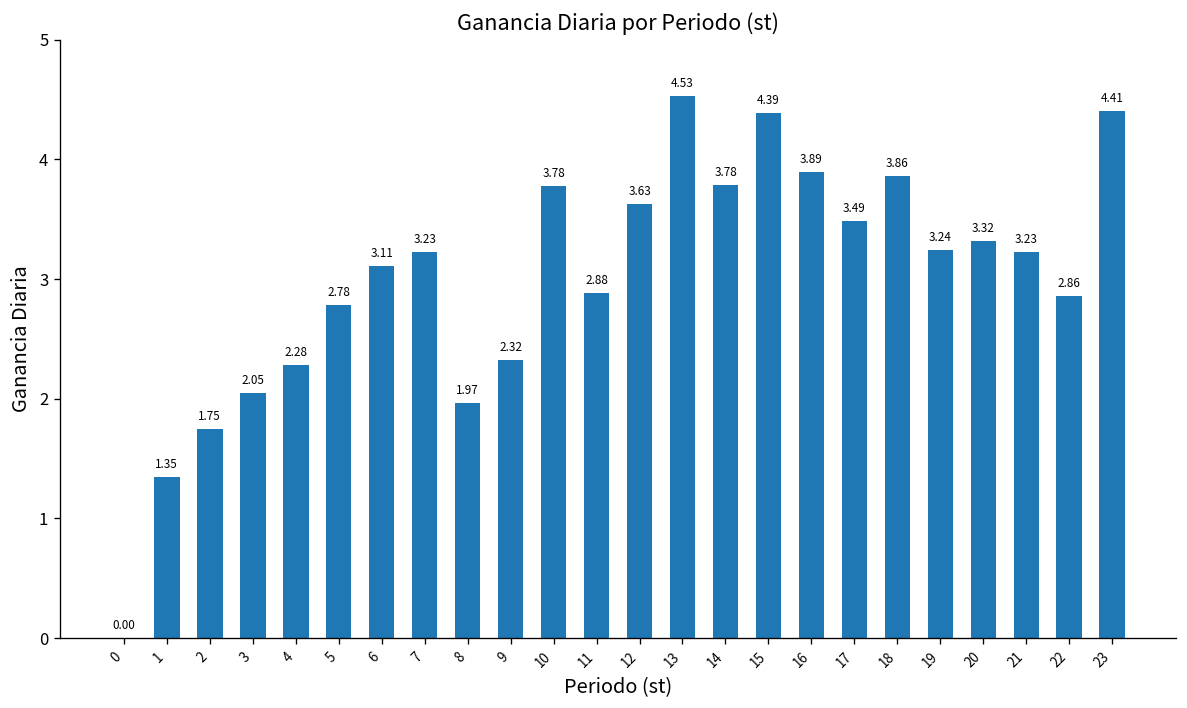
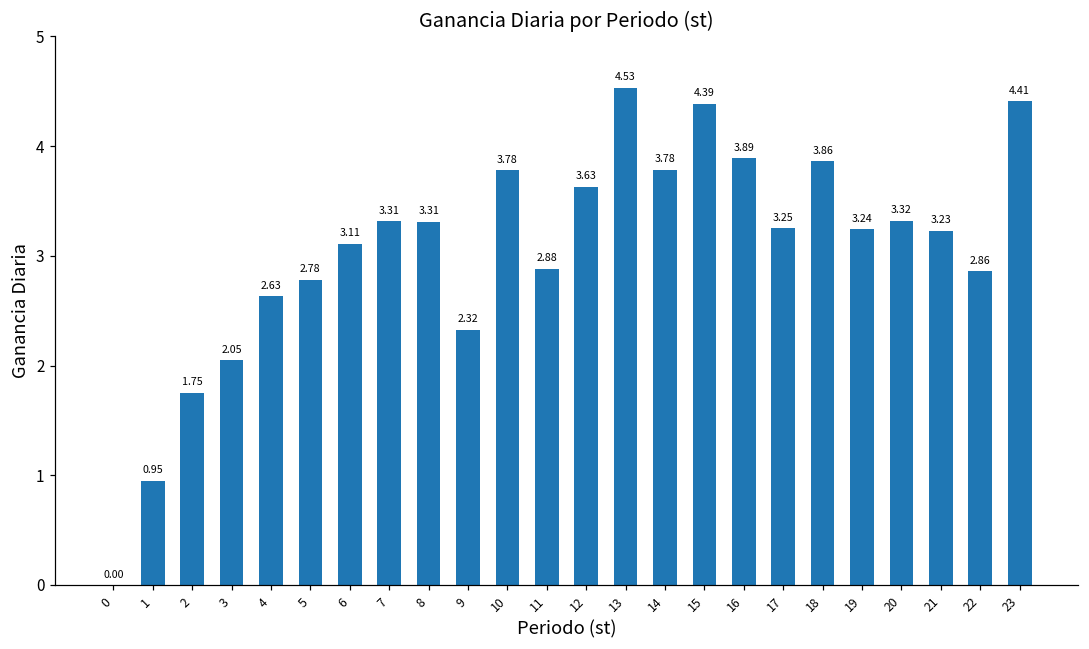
1: 1.35 -> 0.95
4: 2.28 -> 2.63
7: 3.23 -> 3.31
8: 1.97 -> 3.31
17: 3.49 -> 3.25
